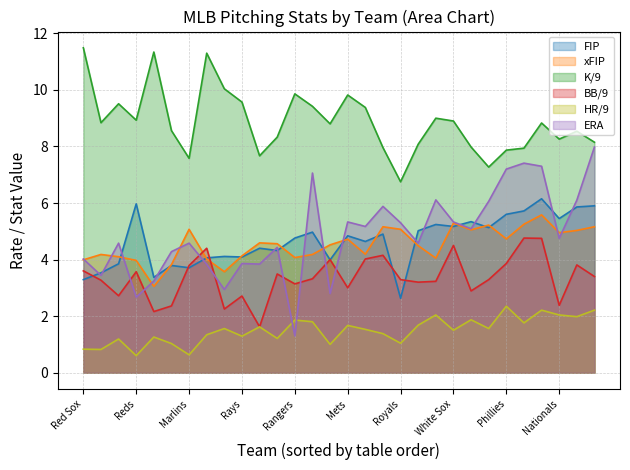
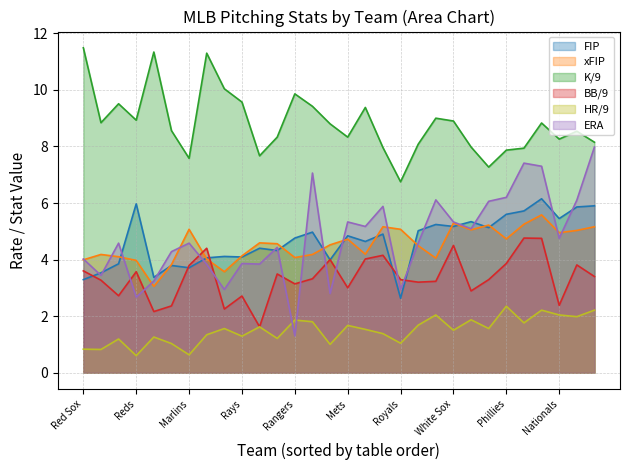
K/9, Mets: 9.8 -> 8.3
ERA, Royals: 5.3 -> 2.9
ERA, Phillies: 7.2 -> 6.2
